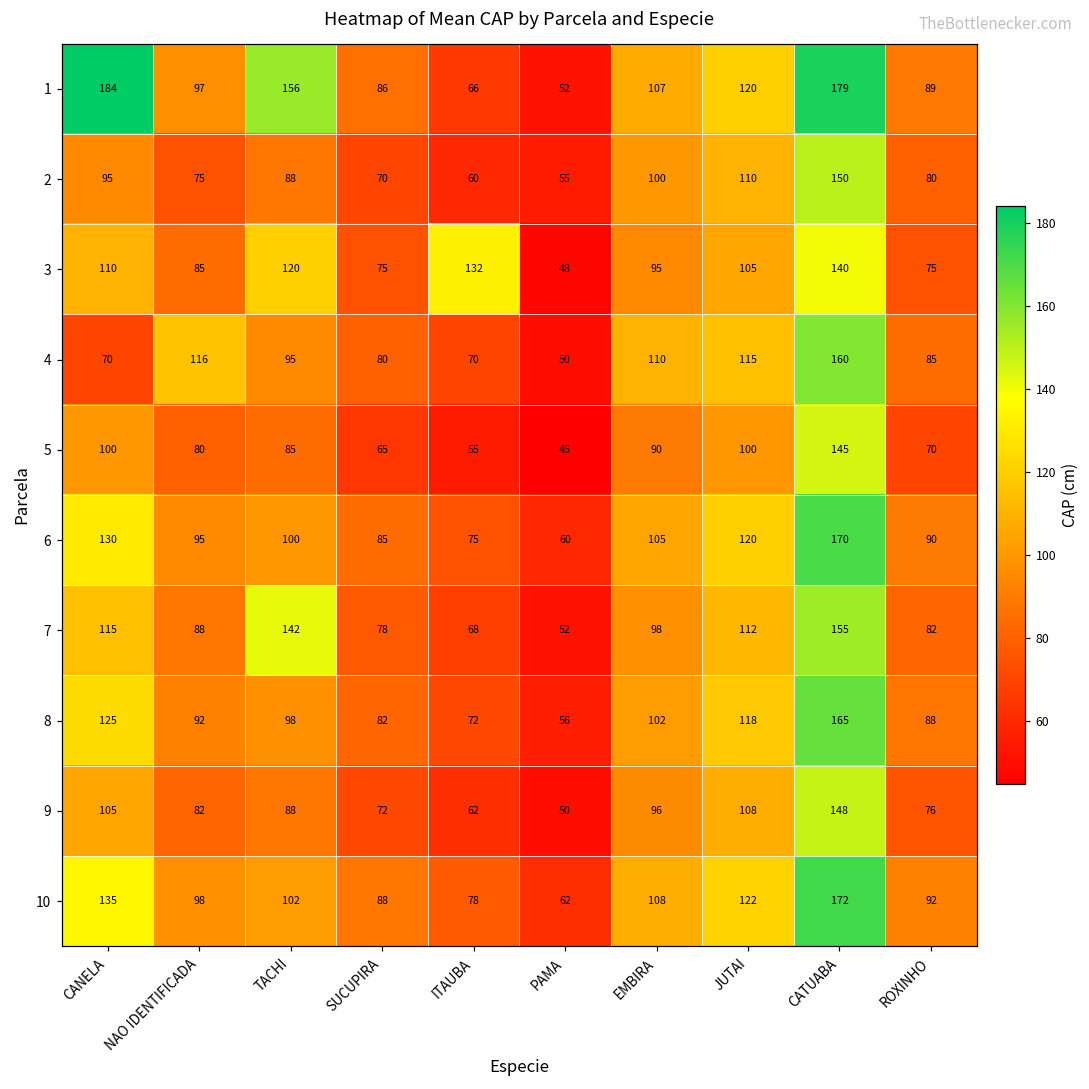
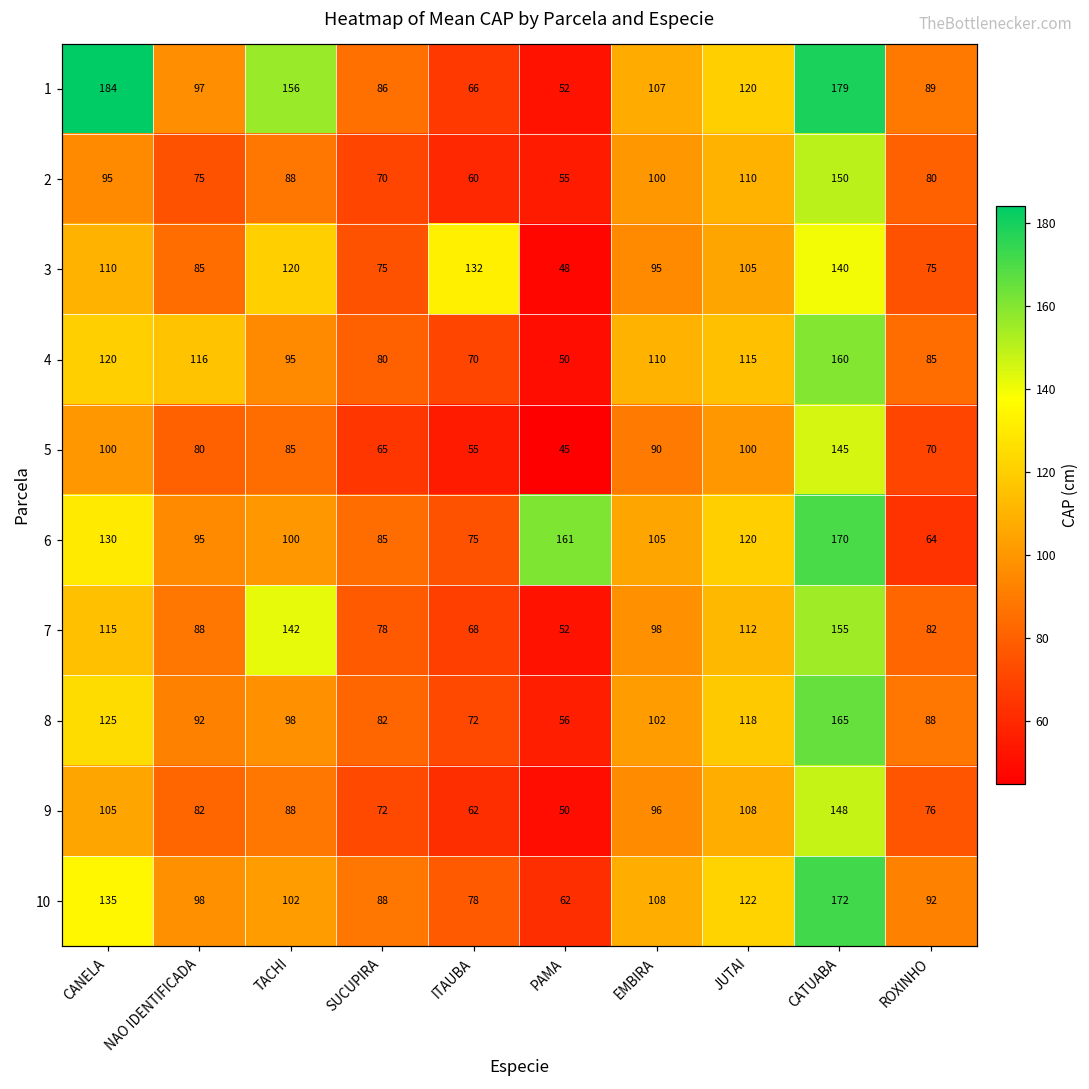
4, CANELA: 70 -> 120
6, PAMA: 60 -> 161
6, ROXINHO: 90 -> 64
